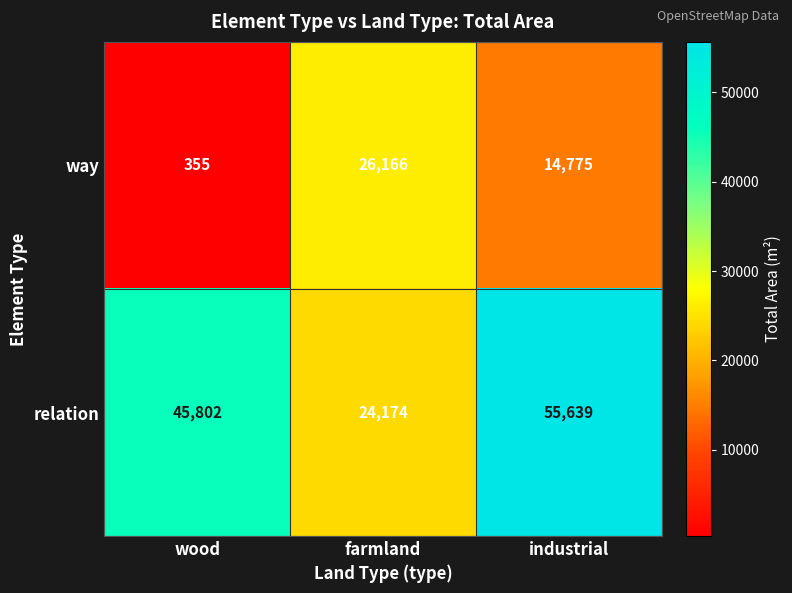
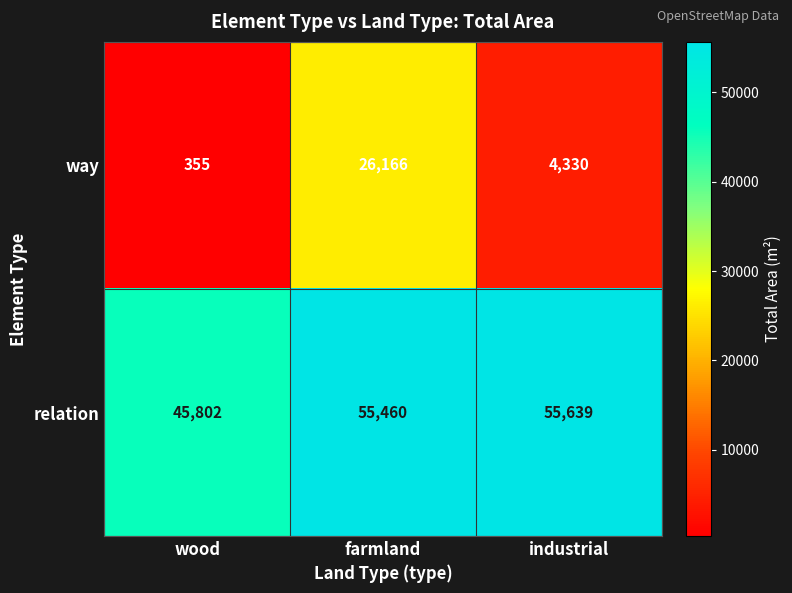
way, industrial: 14,775 -> 4,330
relation, farmland: 24,174 -> 55,460
